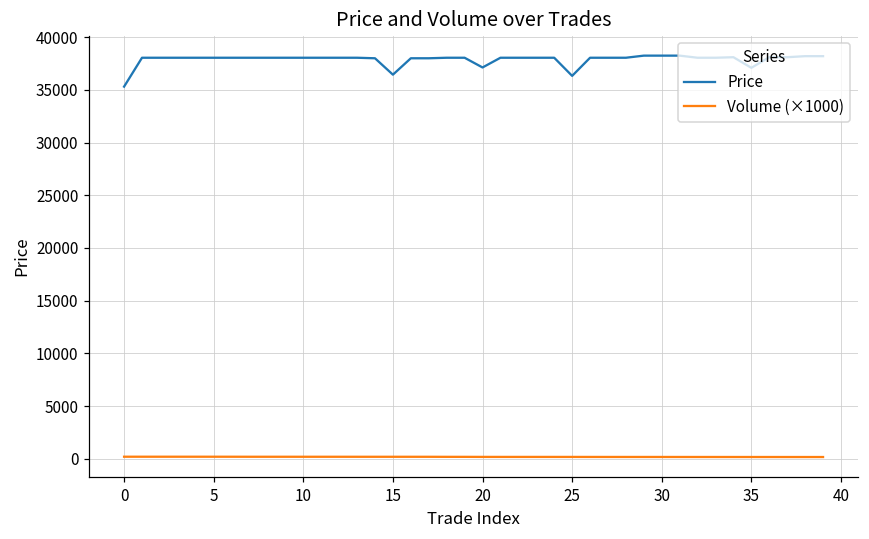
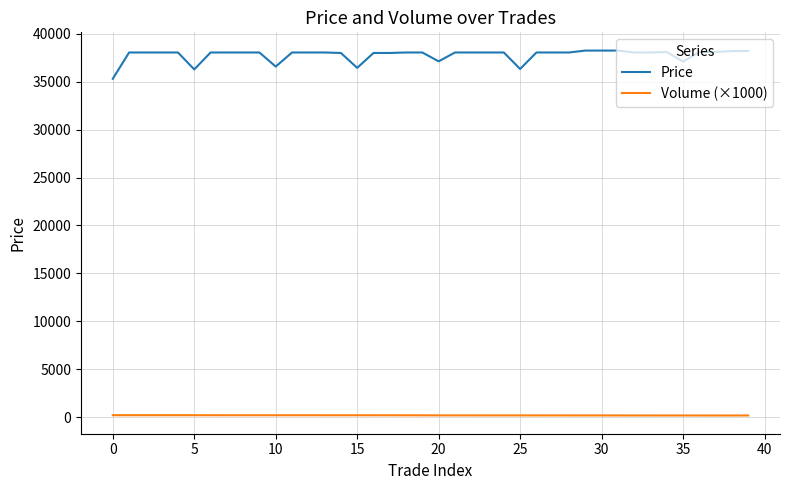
Price, 5: 38000 -> 36000
Price, 10: 38000 -> 37000
